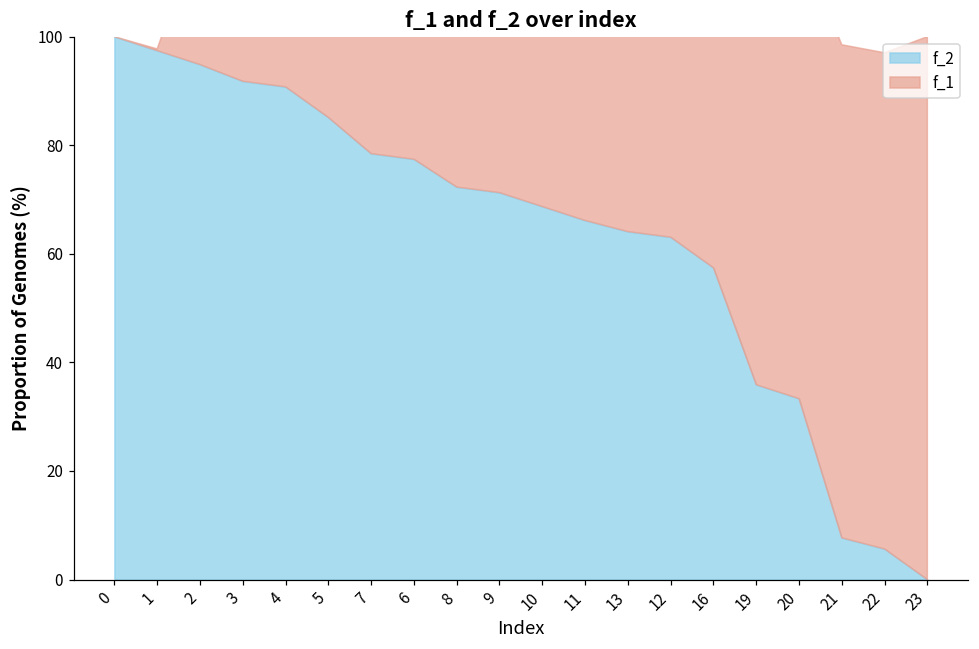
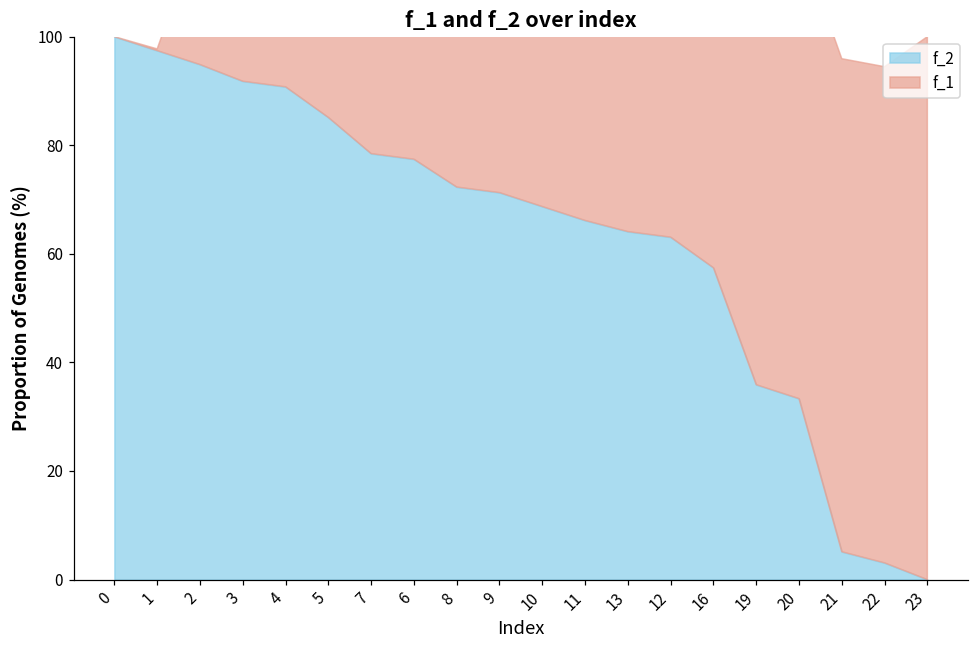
f_2, 21: 8 -> 5
f_2, 22: 6 -> 3
